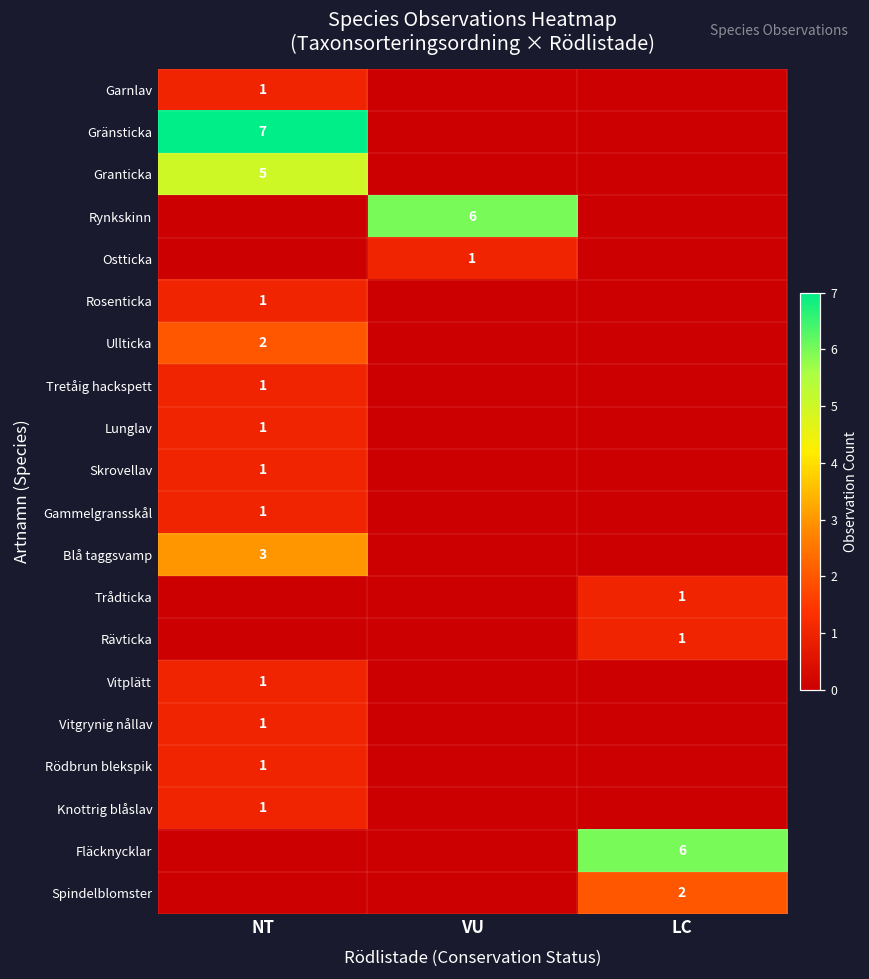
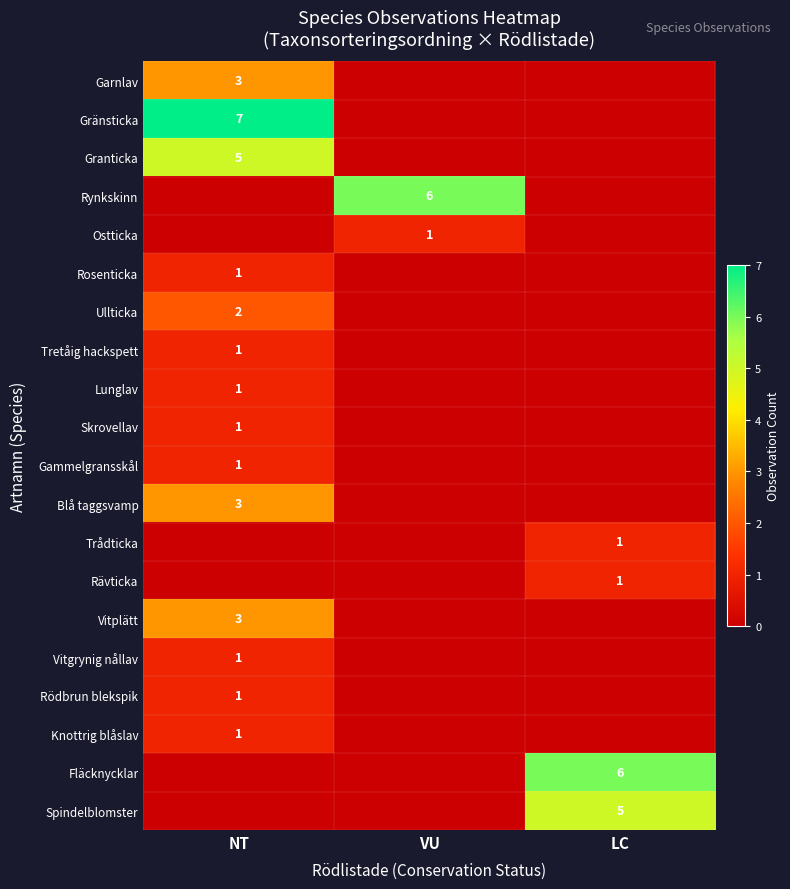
Garnlav, NT: 1 -> 3
Vitplätt, NT: 1 -> 3
Spindelblomster, LC: 2 -> 5
